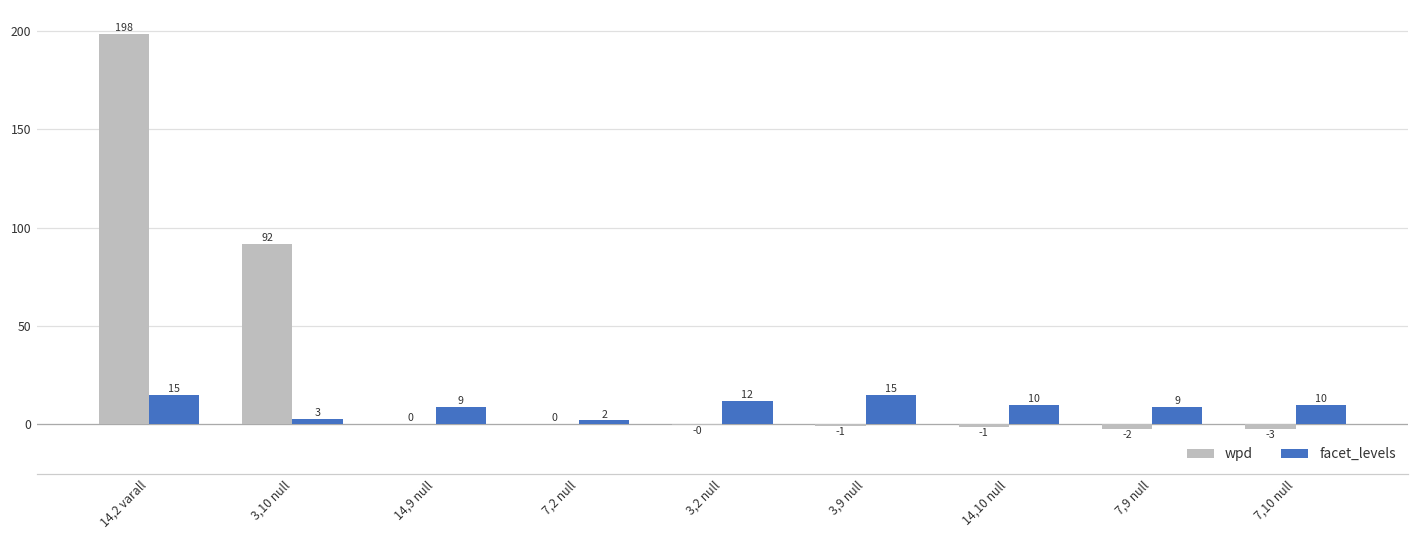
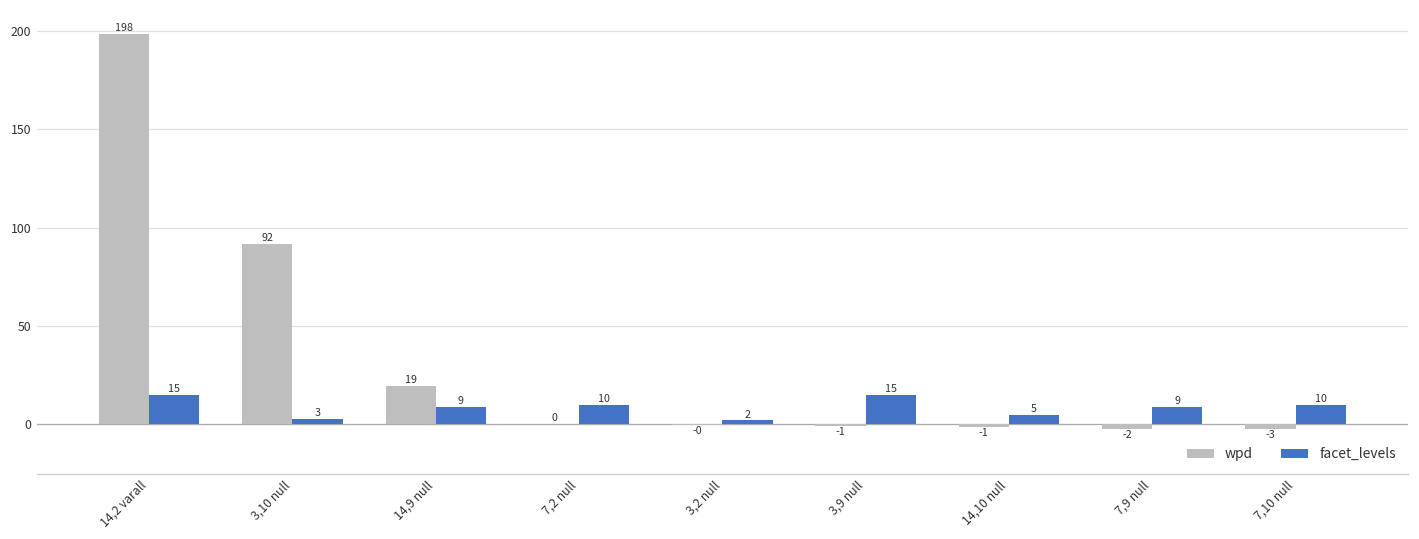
wpd, 14,9 null: 0 -> 19
facet_levels, 7,2 null: 2 -> 10
facet_levels, 3,2 null: 12 -> 2
facet_levels, 14,10 null: 10 -> 5
